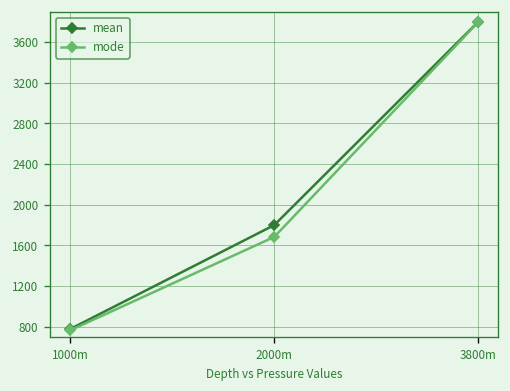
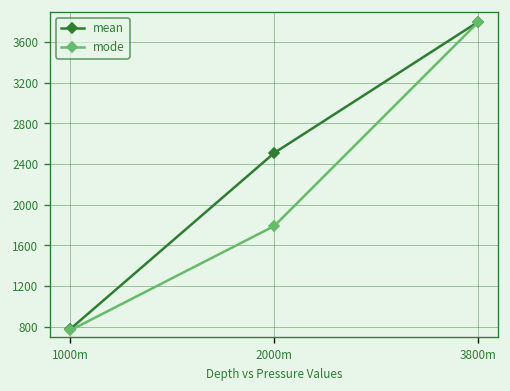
mean, 2000m: 1800 -> 2500
mode, 2000m: 1700 -> 1800
